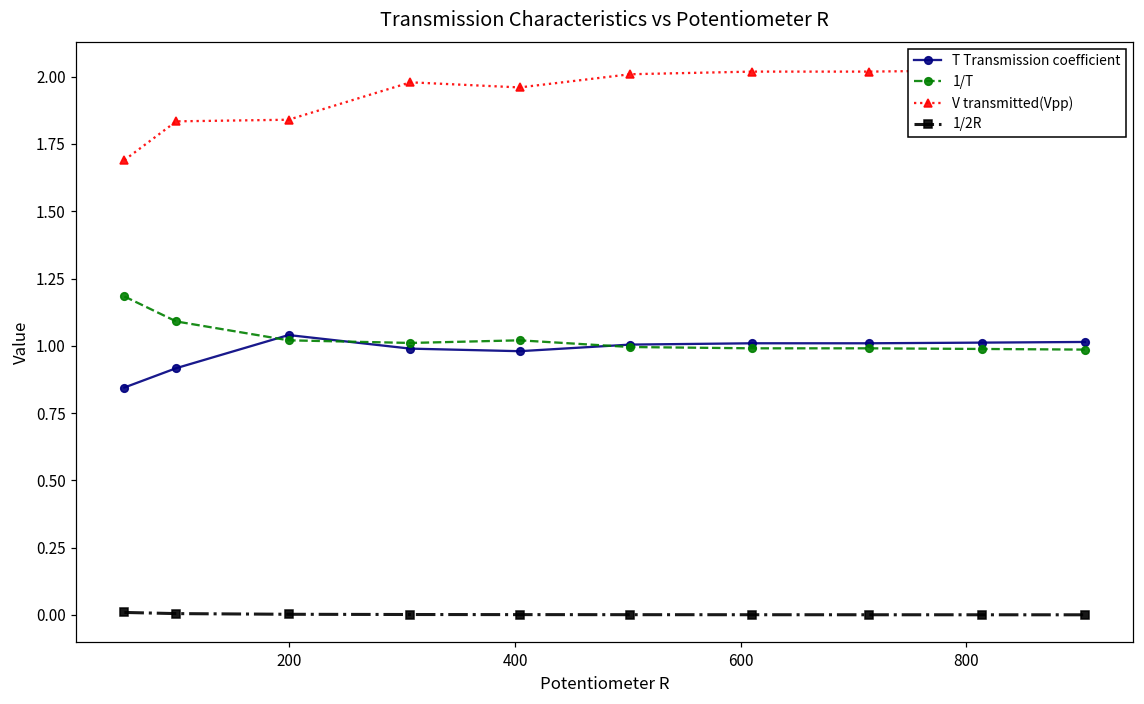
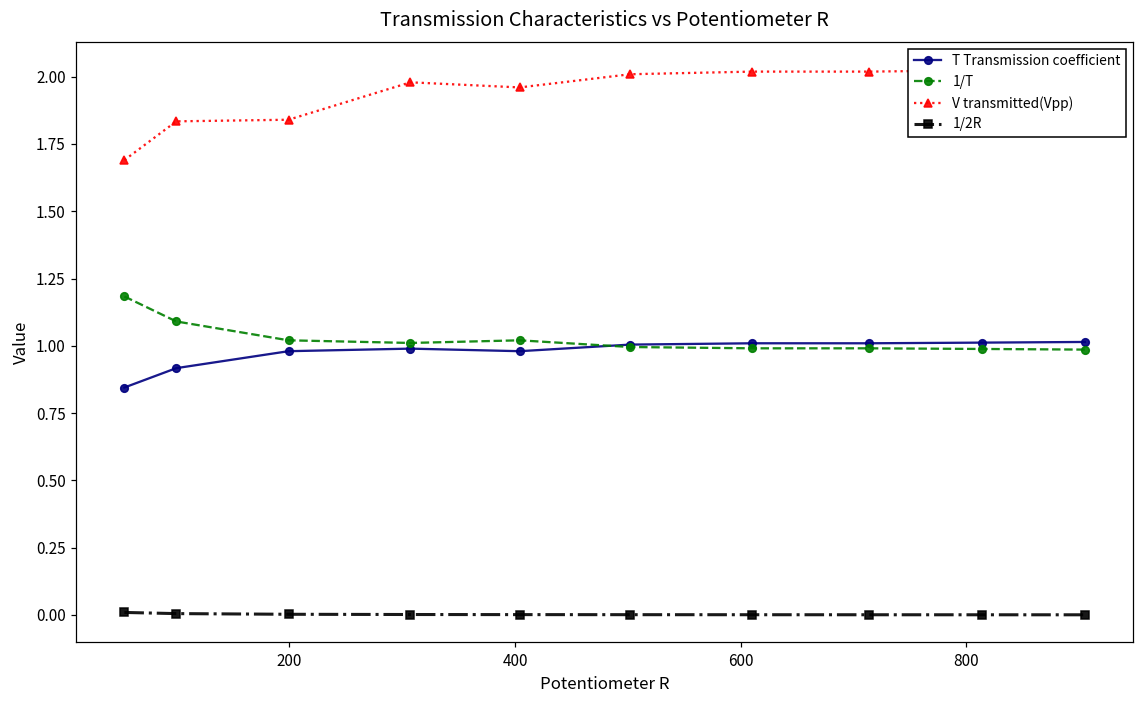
T Transmission coefficient, 200: 1.04 -> 0.98
